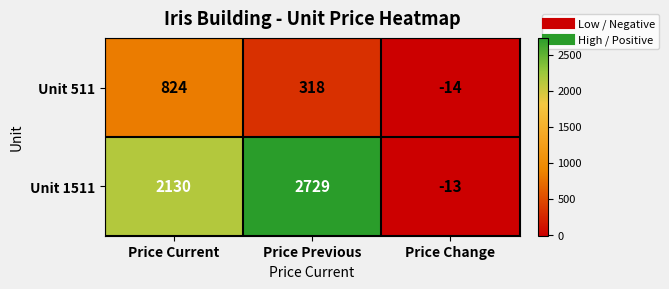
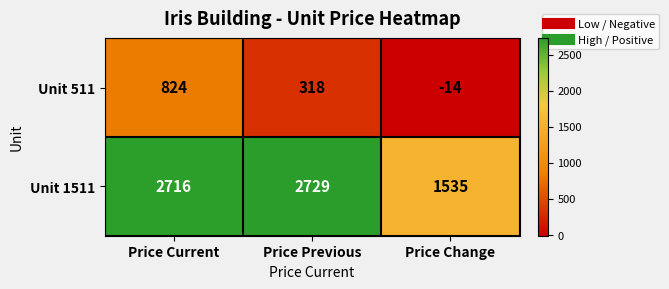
Unit 1511, Price Current: 2130 -> 2716
Unit 1511, Price Change: -13 -> 1535
